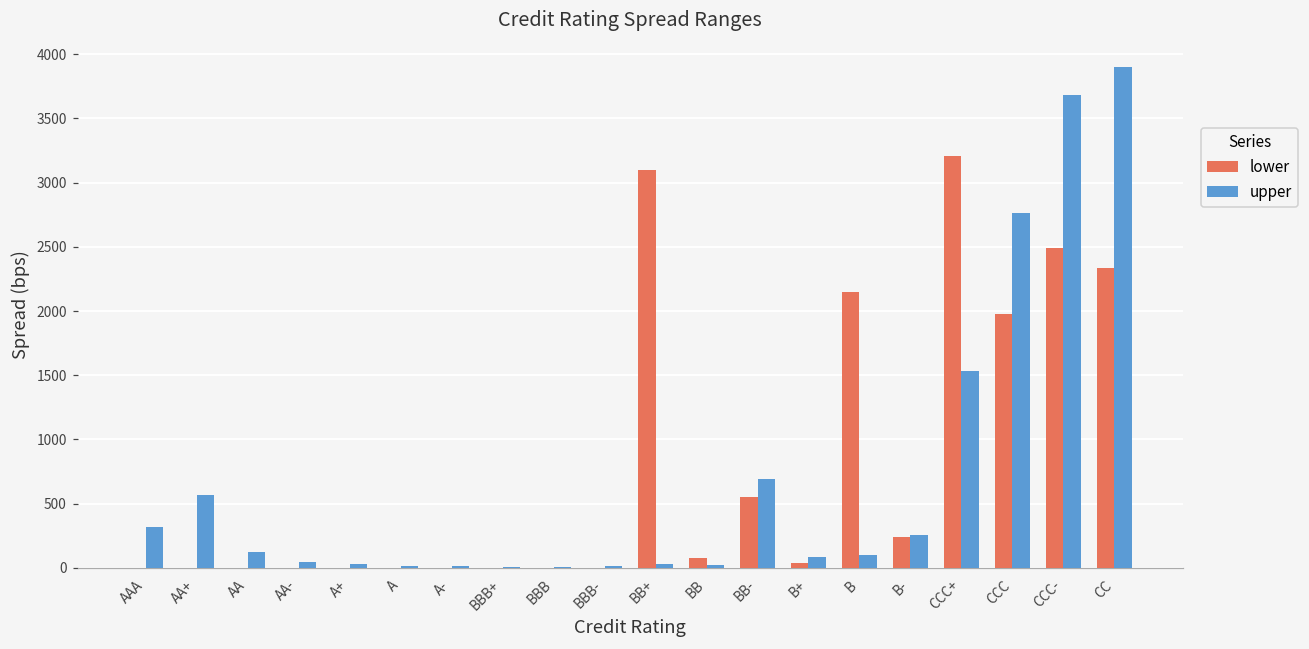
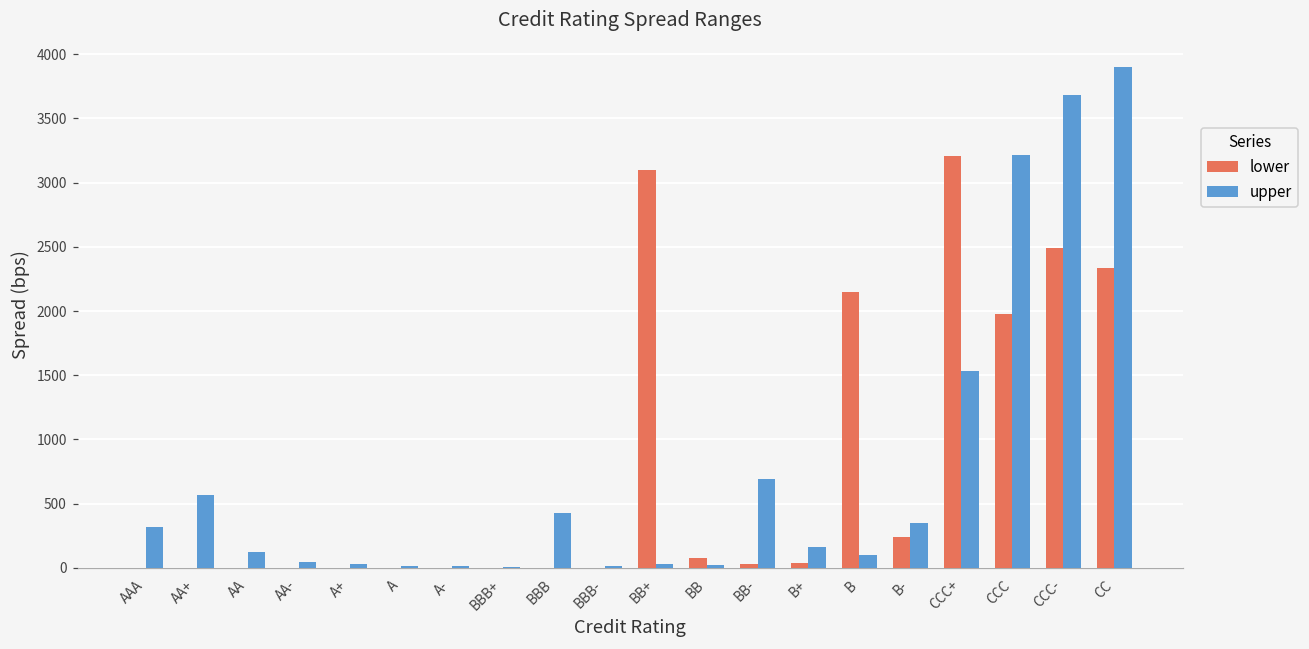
upper, BBB: 10 -> 430
lower, BB-: 550 -> 30
upper, B+: 90 -> 160
upper, B-: 260 -> 350
upper, CCC: 2770 -> 3210
